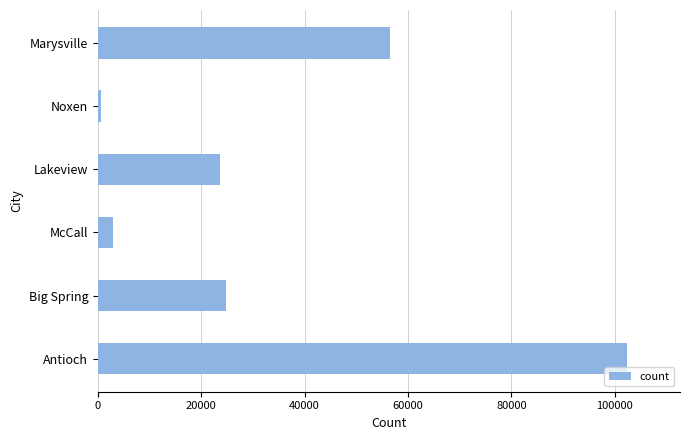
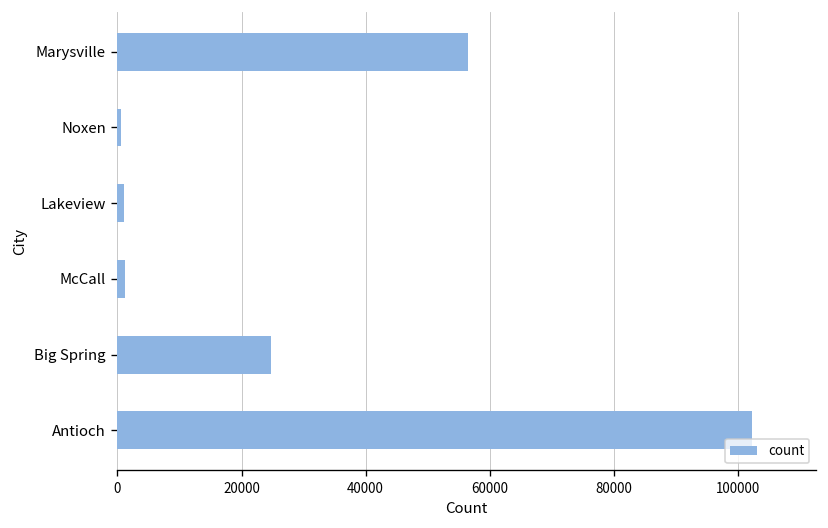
Lakeview: 24000 -> 1000
McCall: 3000 -> 1000
